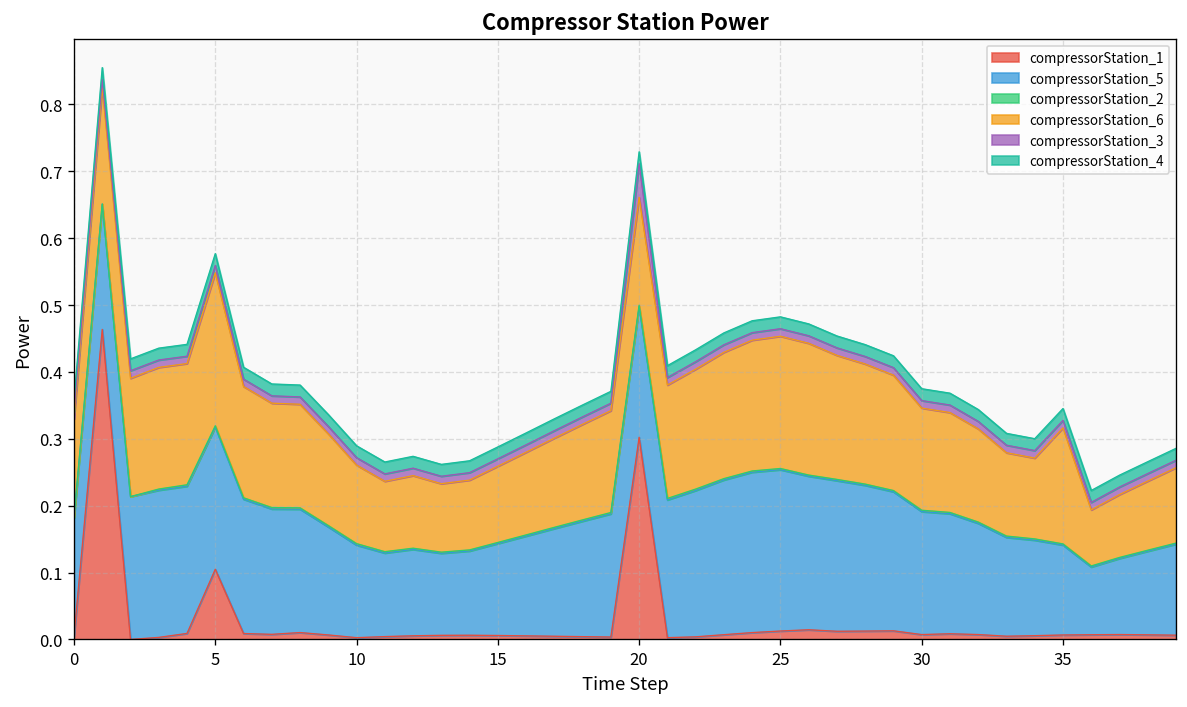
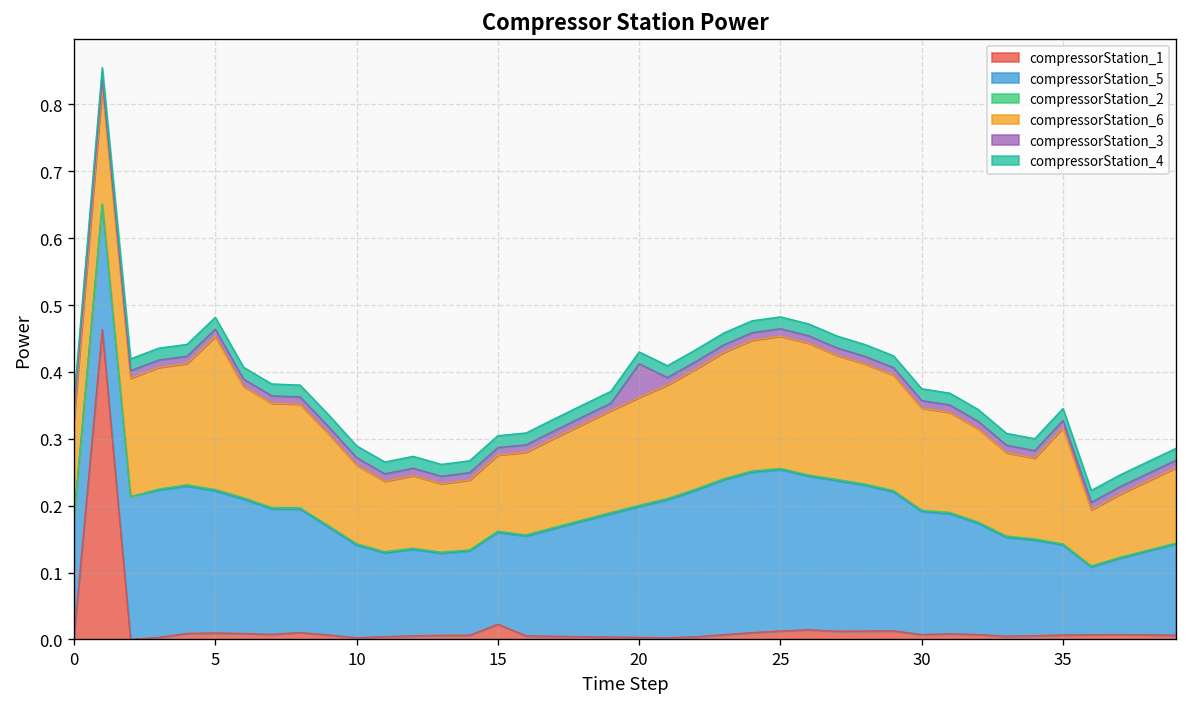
compressorStation_1, 5: 0.10 -> 0.01
compressorStation_1, 15: 0.01 -> 0.02
compressorStation_1, 20: 0.30 -> 0.00
